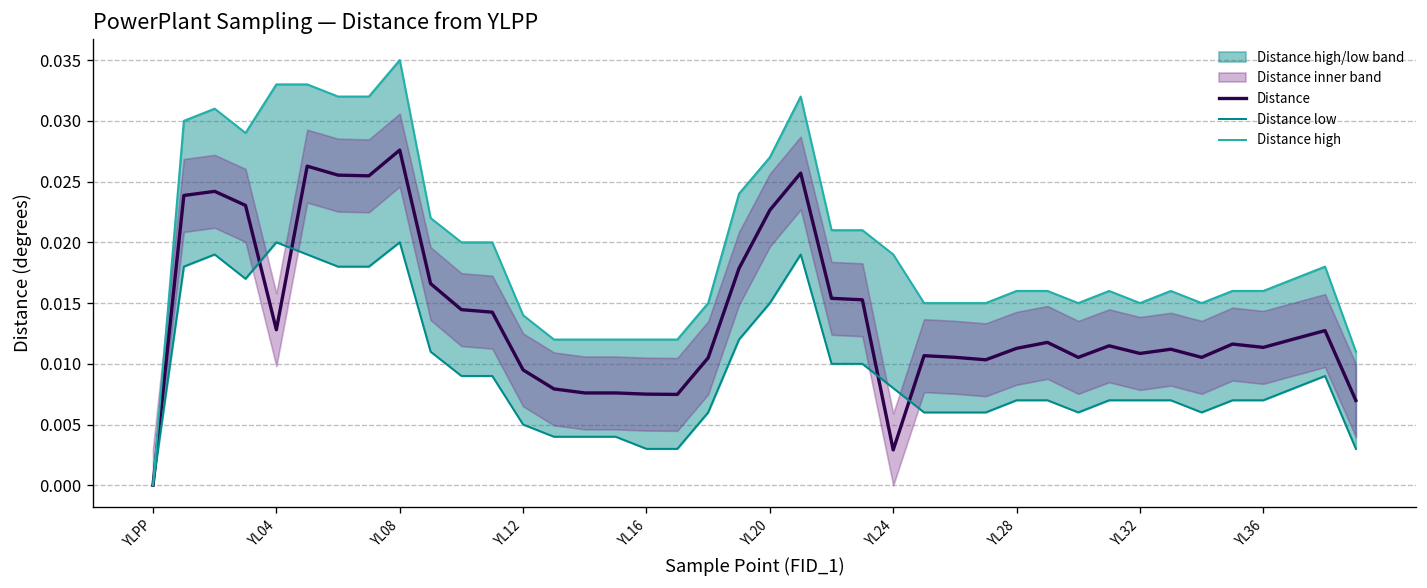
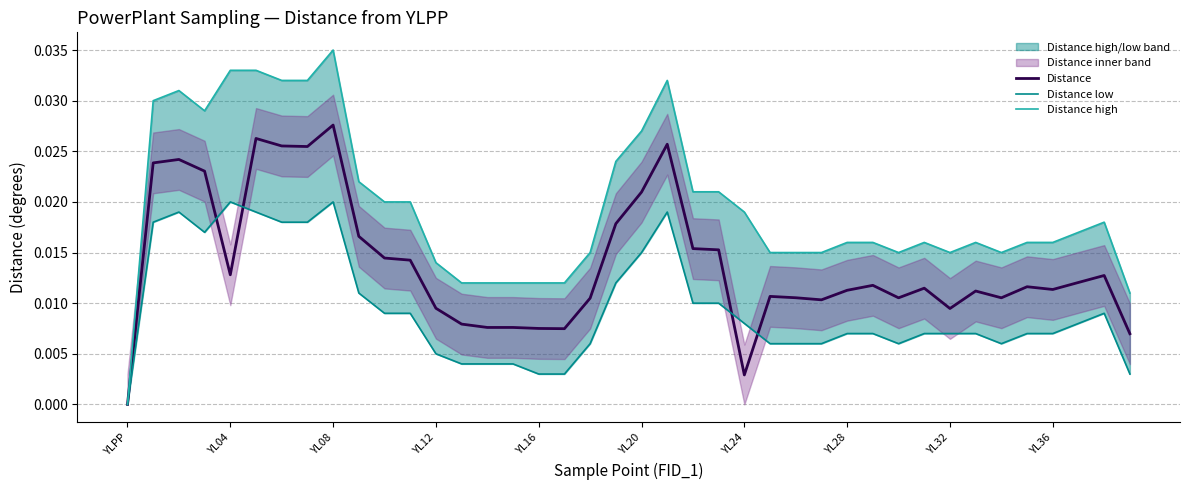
Distance, YL20: 0.0226 -> 0.0210
Distance, YL32: 0.0109 -> 0.0095
